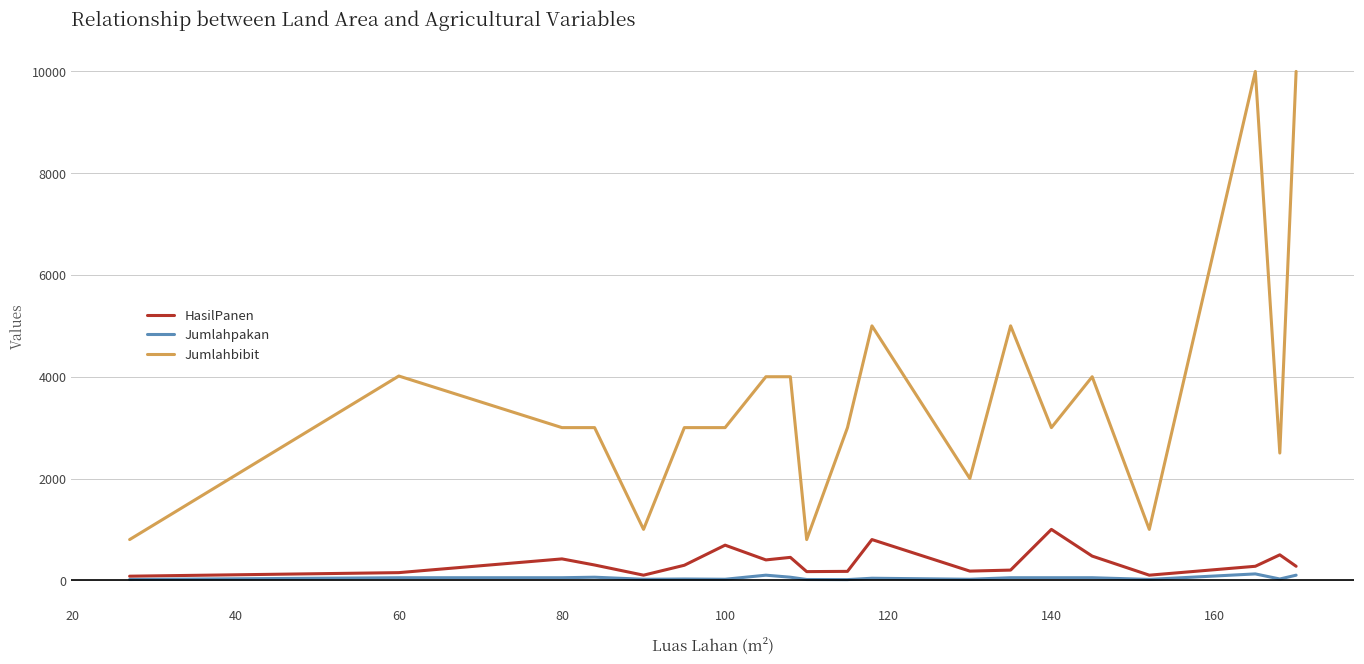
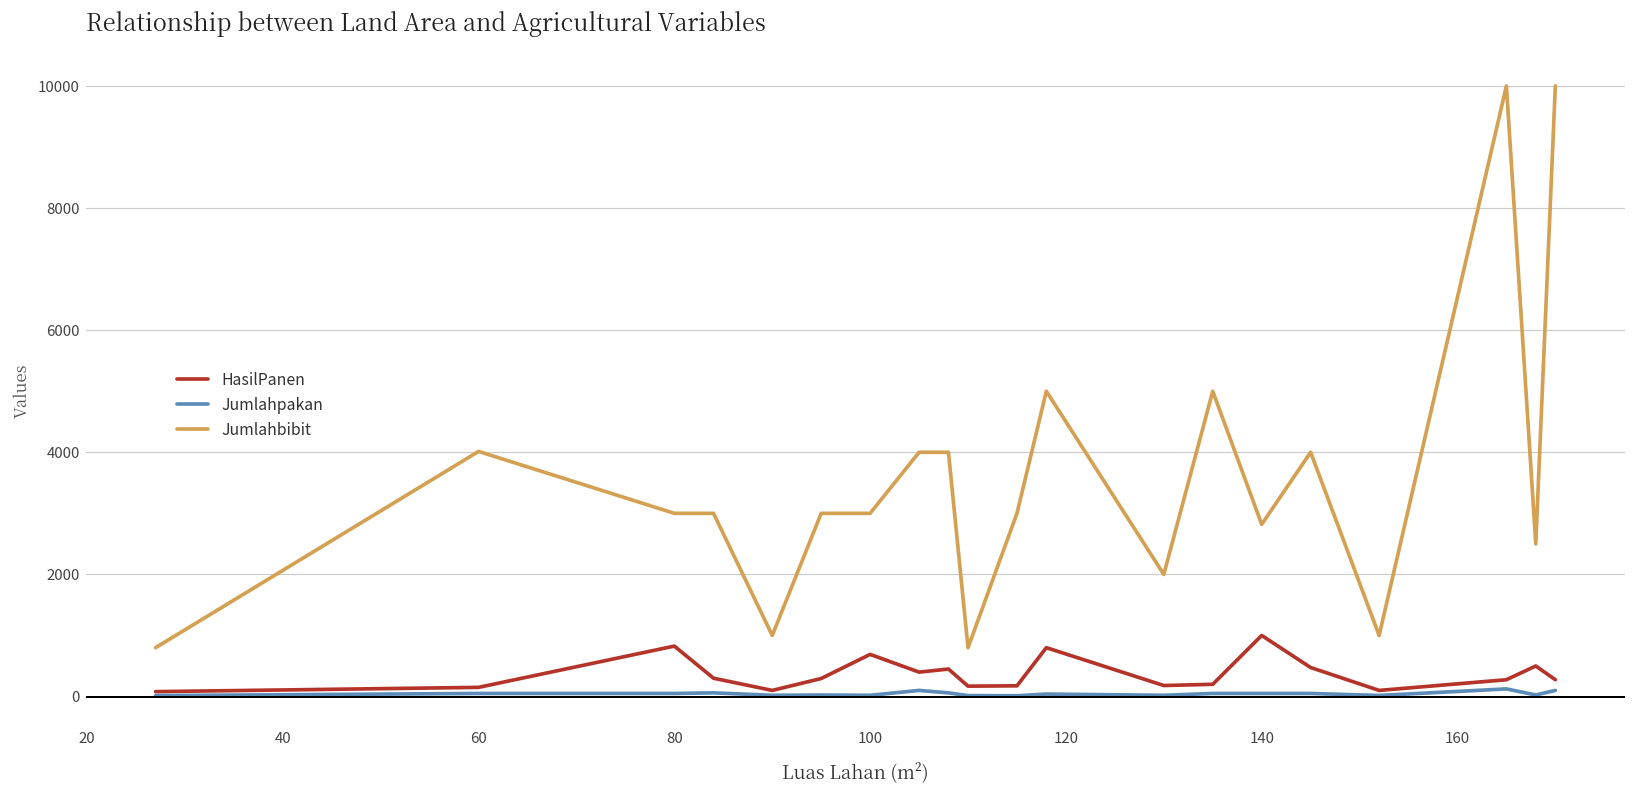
HasilPanen, 80: 400 -> 800
Jumlahbibit, 140: 3000 -> 2800
